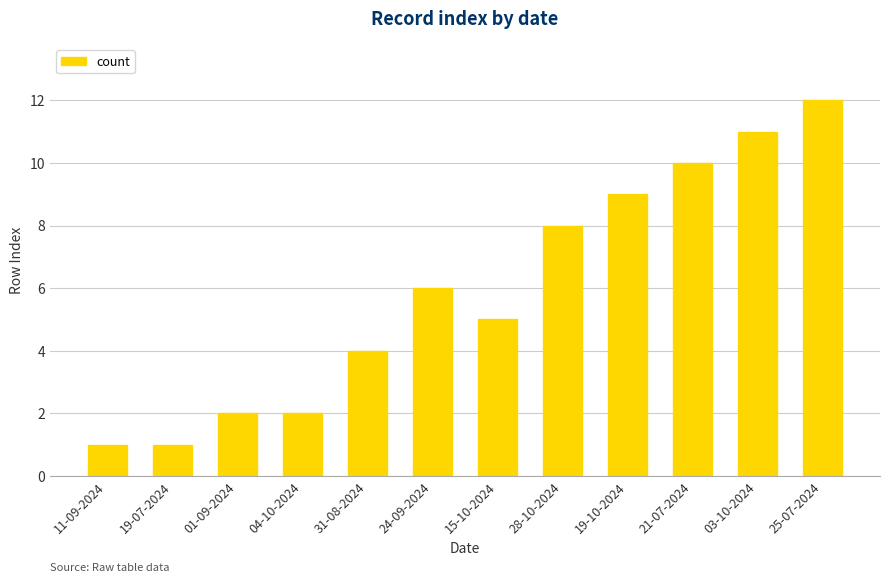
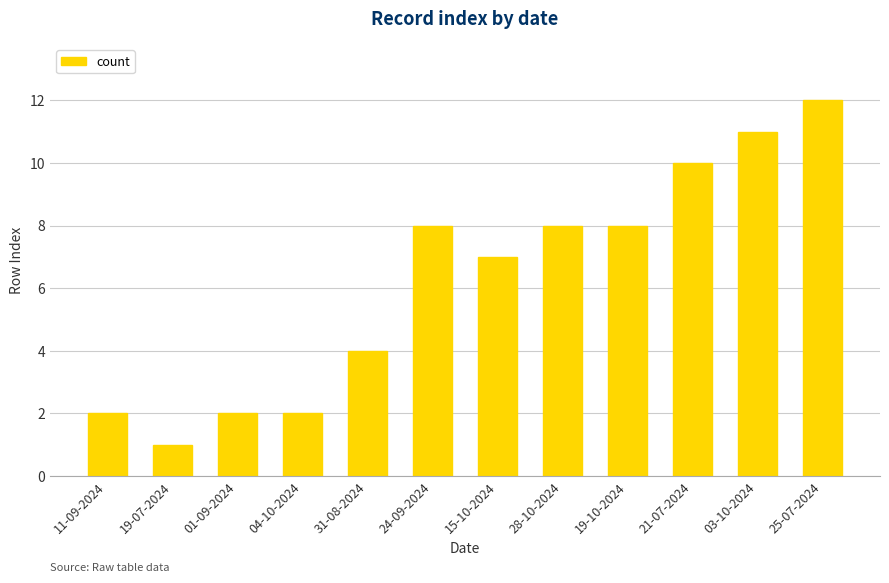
11-09-2024: 1 -> 2
24-09-2024: 6 -> 8
15-10-2024: 5 -> 7
19-10-2024: 9 -> 8
